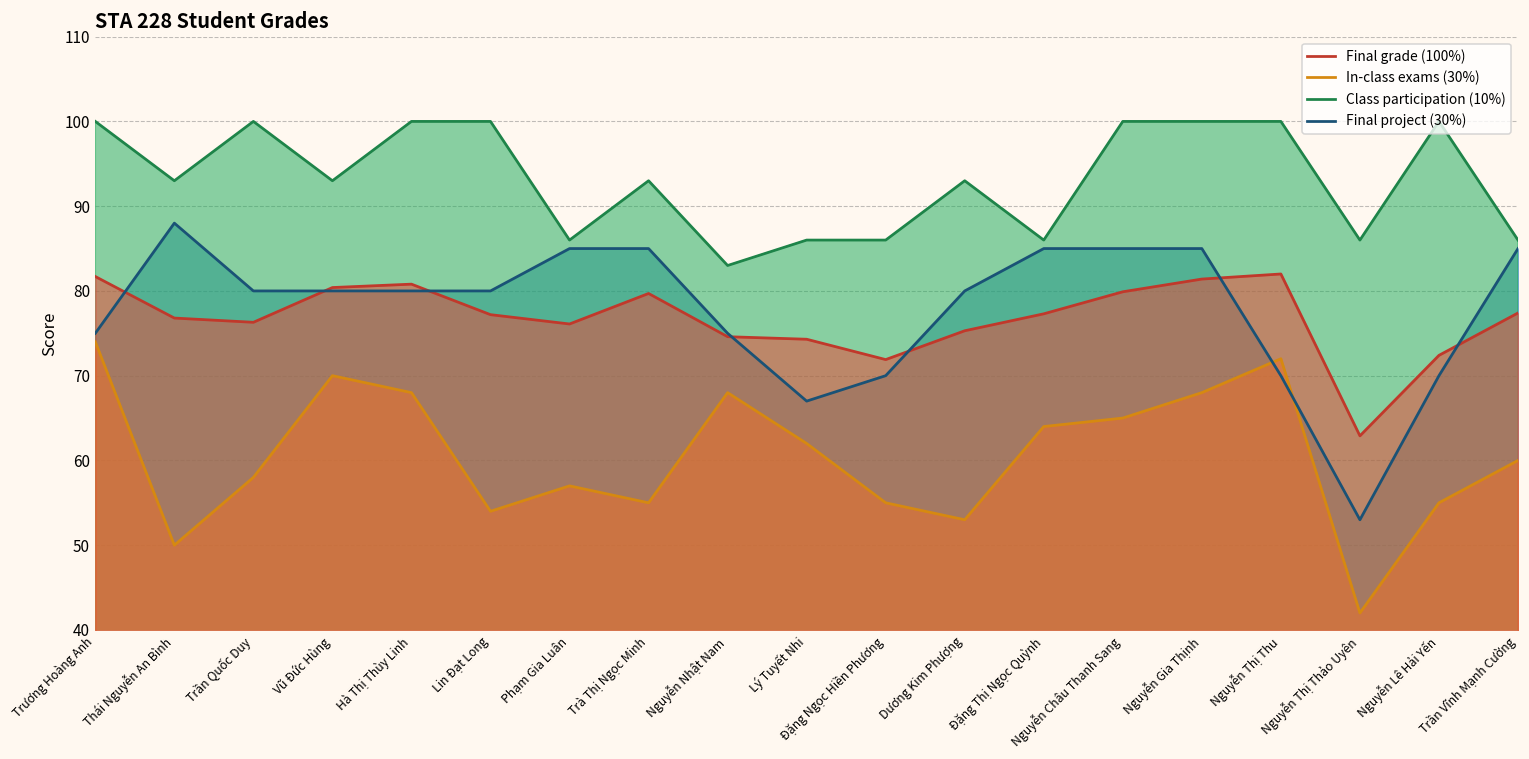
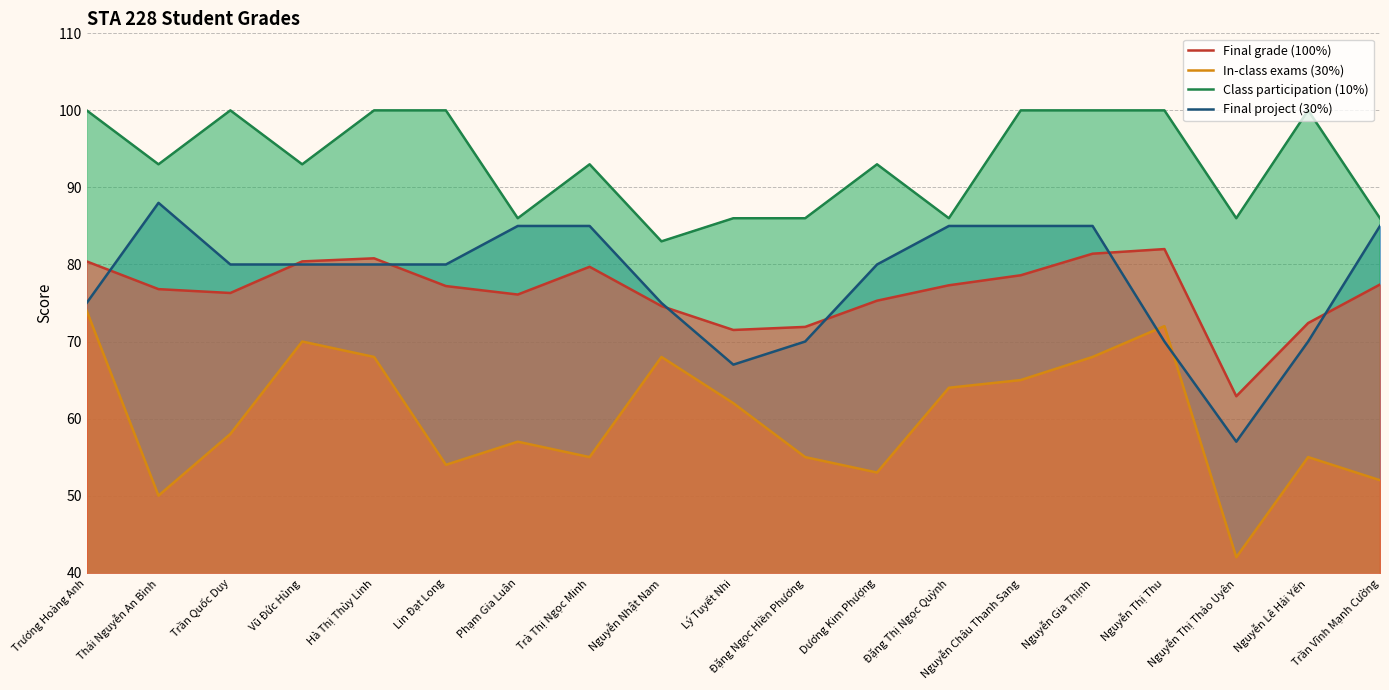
Final grade (100%), Trương Hoàng Anh: 82 -> 80
Final grade (100%), Lý Tuyết Nhi: 74 -> 72
Final grade (100%), Nguyễn Châu Thanh Sang: 80 -> 79
Final project (30%), Nguyễn Thị Thảo Uyên: 53 -> 57
In-class exams (30%), Trần Vĩnh Mạnh Cường: 60 -> 52
